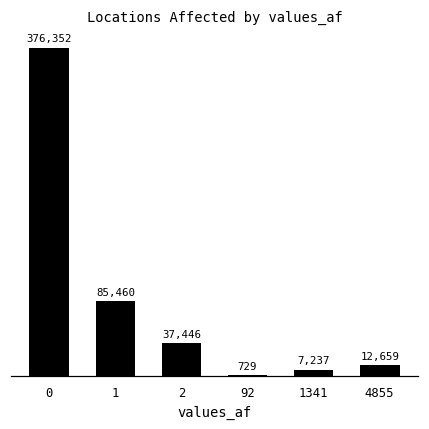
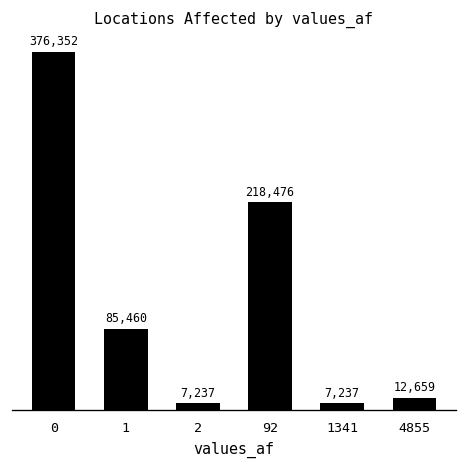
2: 37,446 -> 7,237
92: 729 -> 218,476
